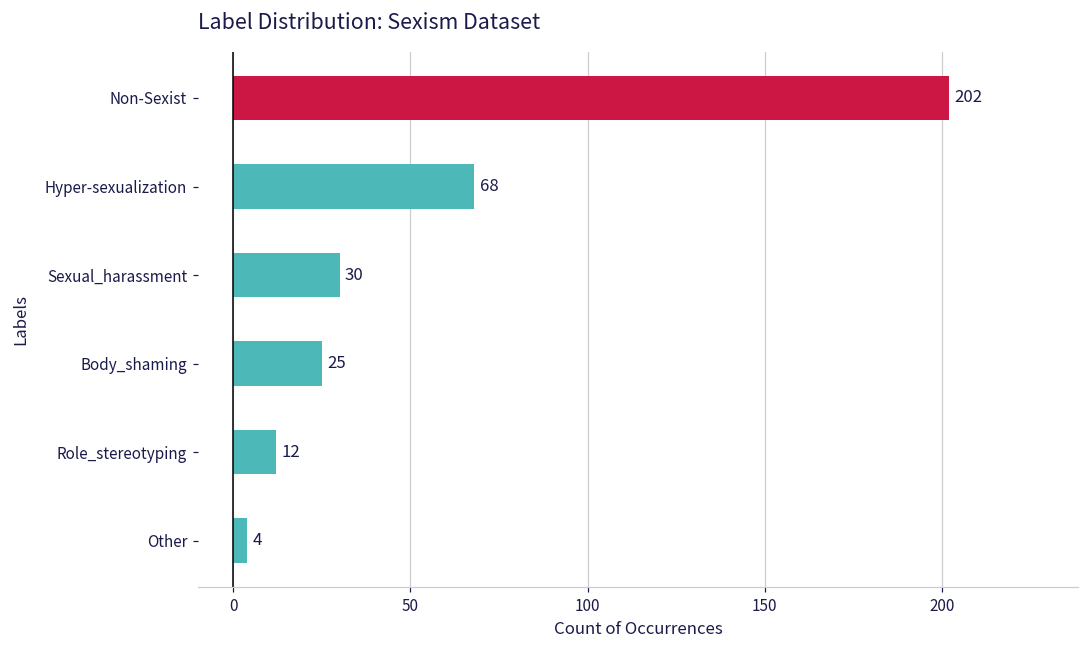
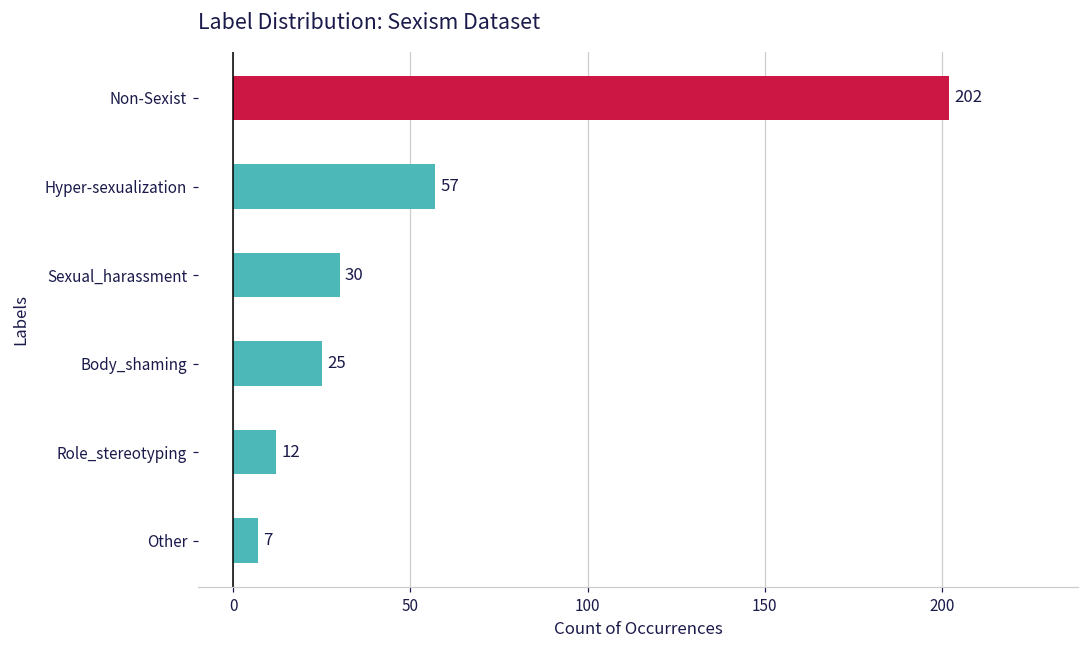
Hyper-sexualization: 68 -> 57
Other: 4 -> 7
